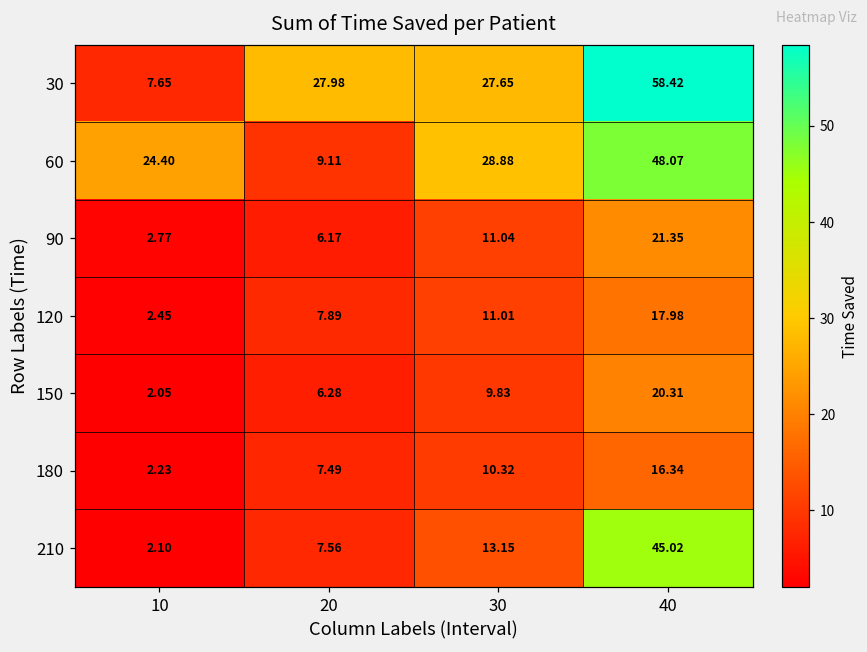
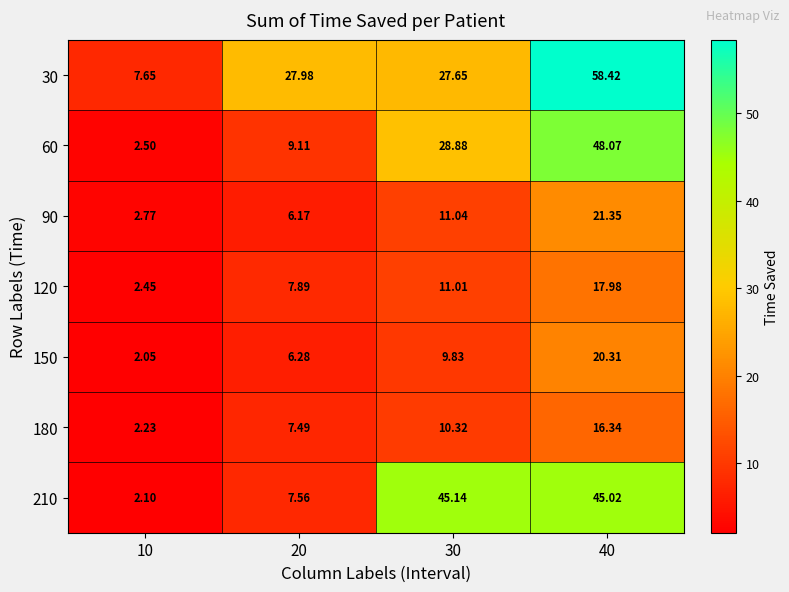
60, 10: 24.40 -> 2.50
210, 30: 13.15 -> 45.14
